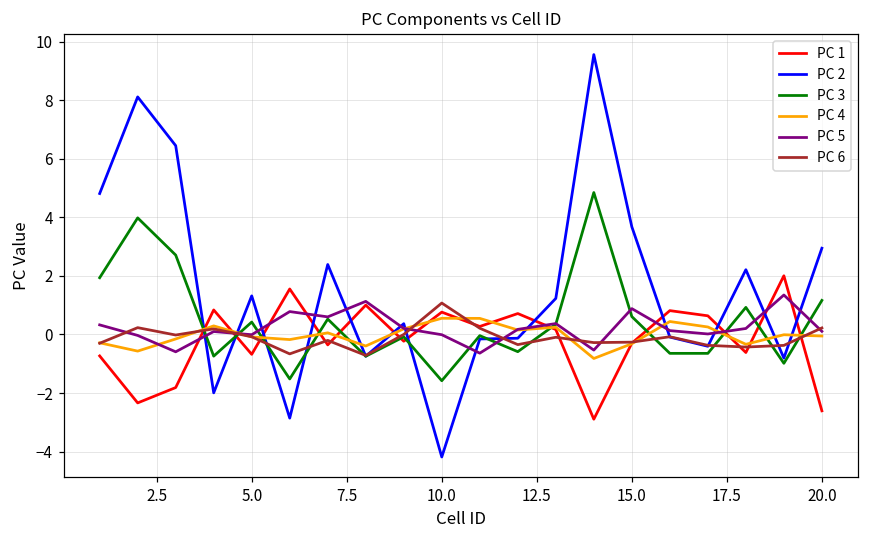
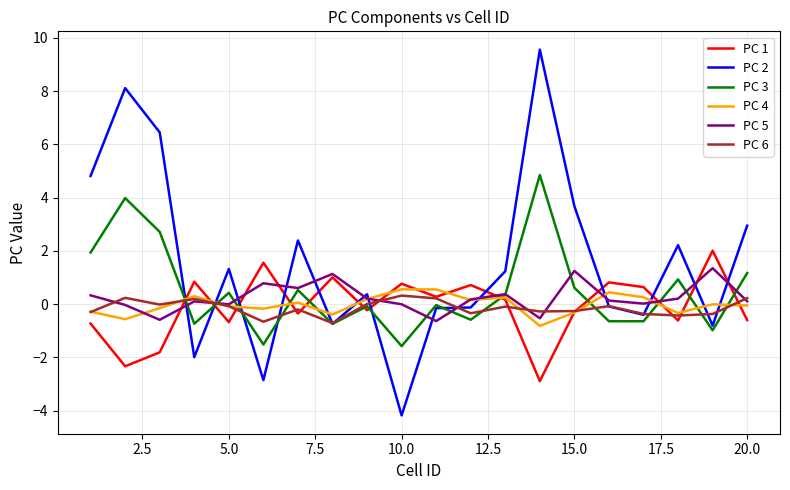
PC 6, 10.0: 1.1 -> 0.3
PC 5, 15.0: 0.9 -> 1.2
PC 1, 20.0: -2.6 -> -0.6
